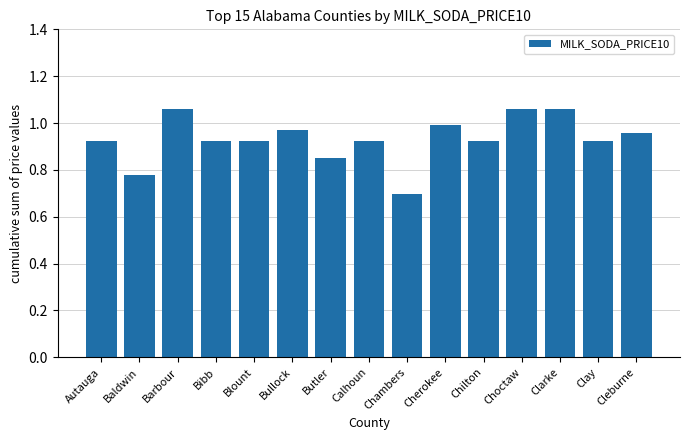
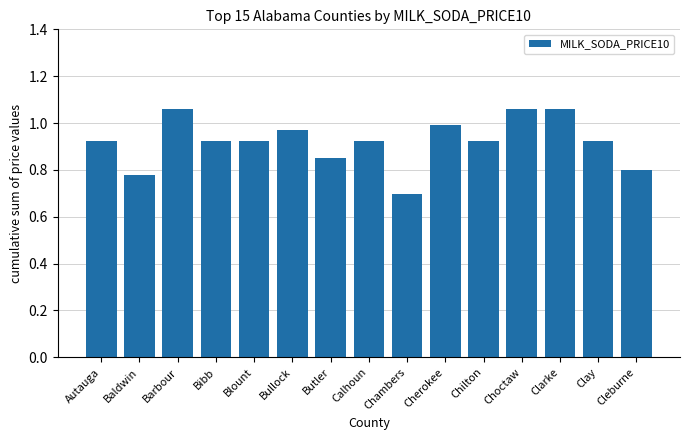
Cleburne: 0.96 -> 0.80
